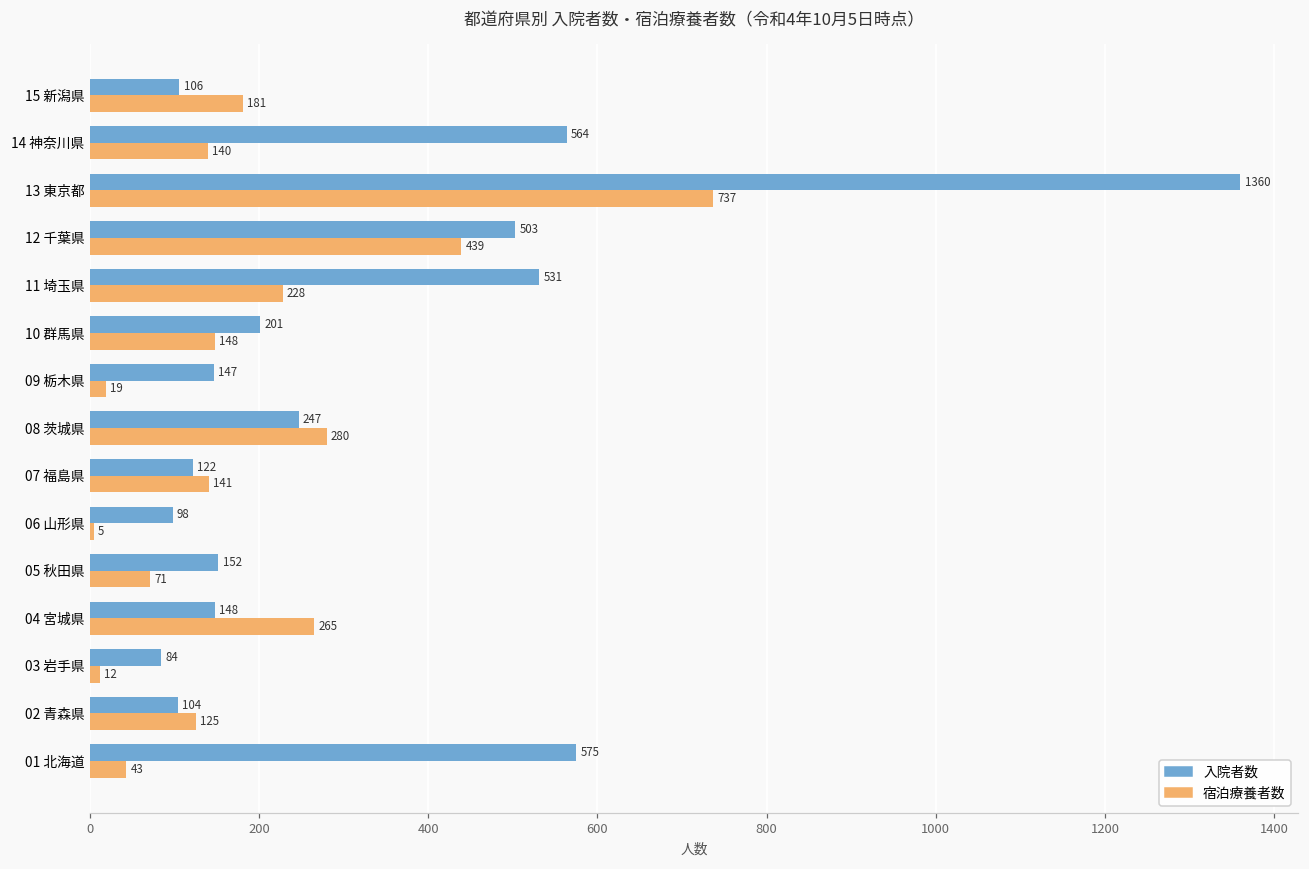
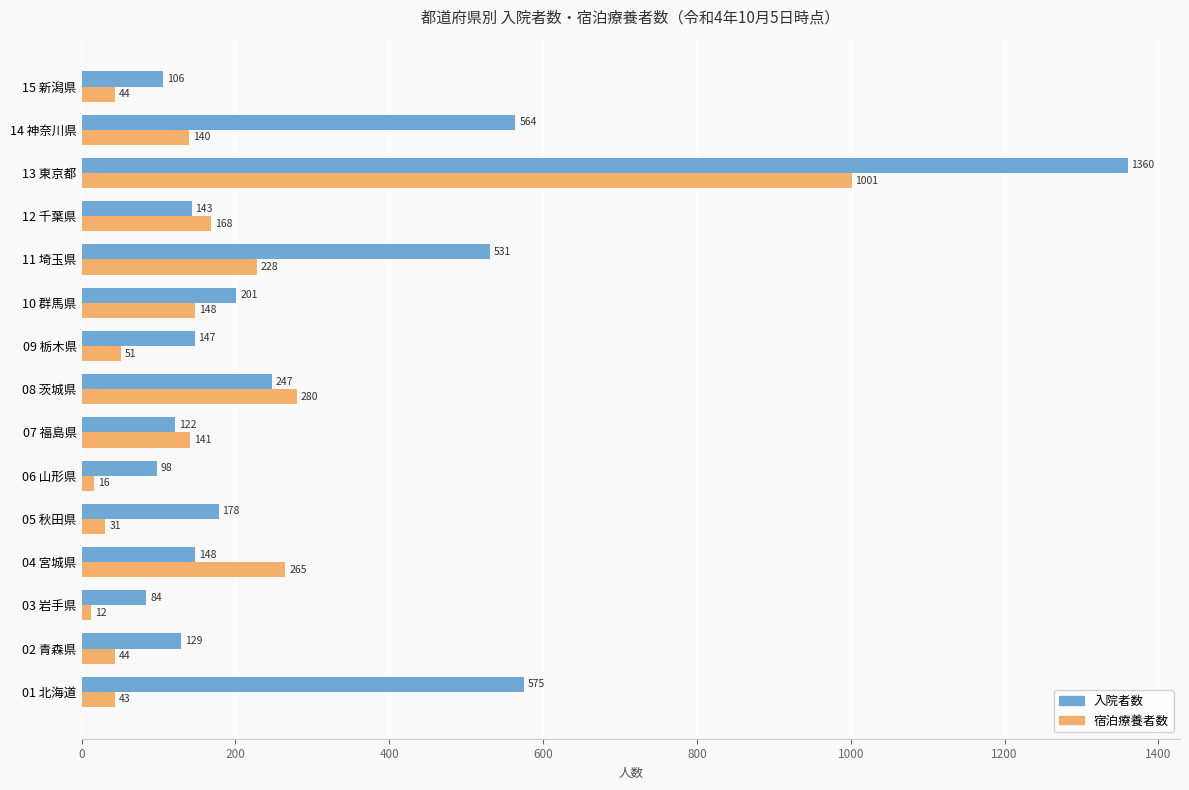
宿泊療養者数, 15 新潟県: 181 -> 44
宿泊療養者数, 13 東京都: 737 -> 1001
入院者数, 12 千葉県: 503 -> 143
宿泊療養者数, 12 千葉県: 439 -> 168
宿泊療養者数, 09 栃木県: 19 -> 51
宿泊療養者数, 06 山形県: 5 -> 16
入院者数, 05 秋田県: 152 -> 178
宿泊療養者数, 05 秋田県: 71 -> 31
入院者数, 02 青森県: 104 -> 129
宿泊療養者数, 02 青森県: 125 -> 44
